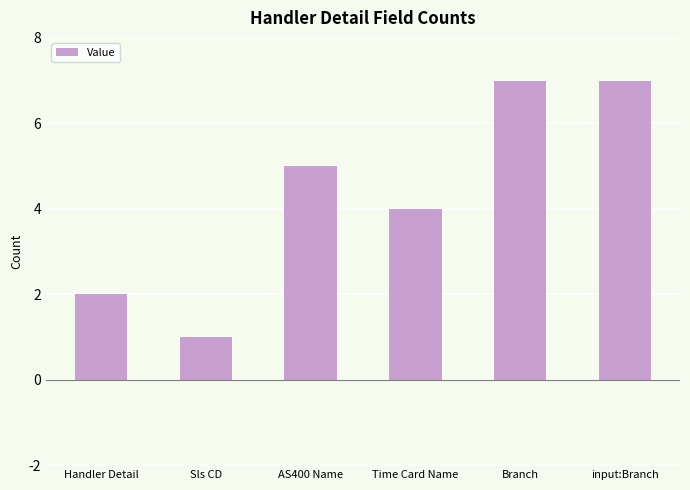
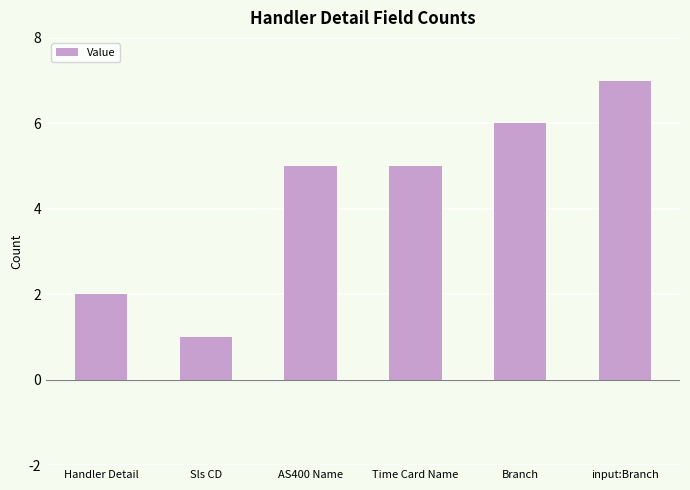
Time Card Name: 4 -> 5
Branch: 7 -> 6
